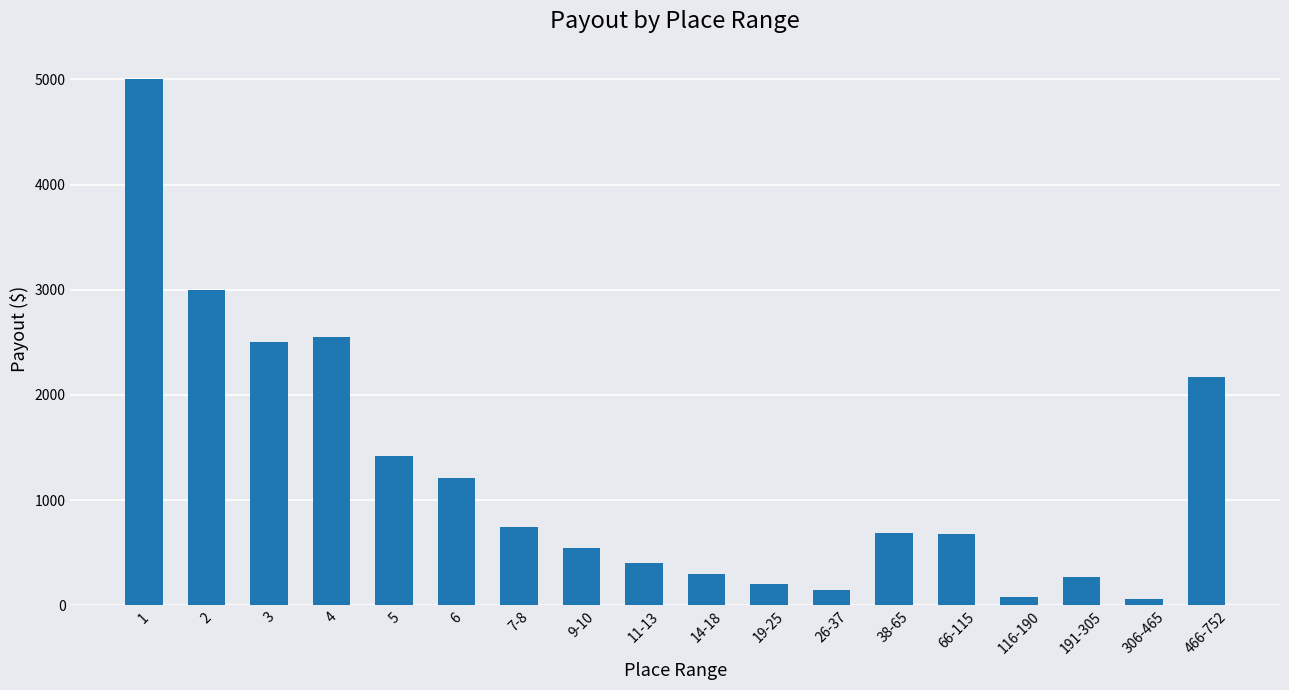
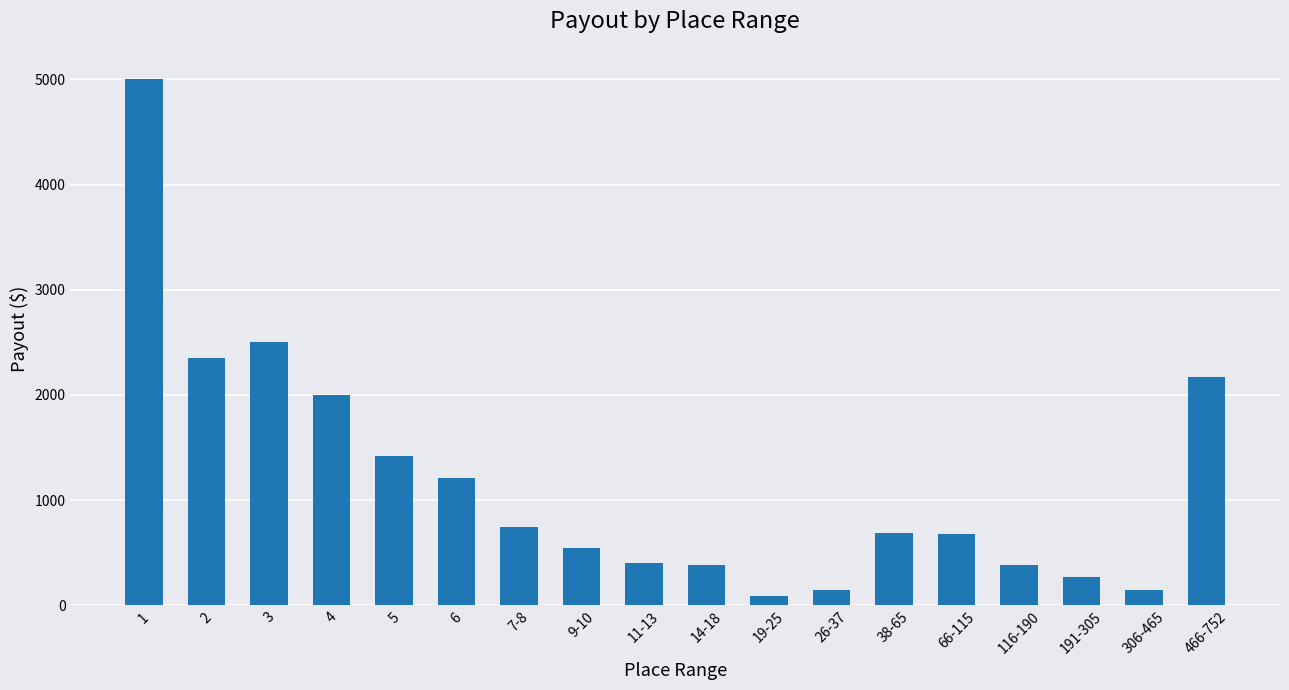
2: 3000 -> 2350
4: 2550 -> 2000
14-18: 300 -> 380
19-25: 200 -> 90
116-190: 80 -> 390
306-465: 60 -> 150
